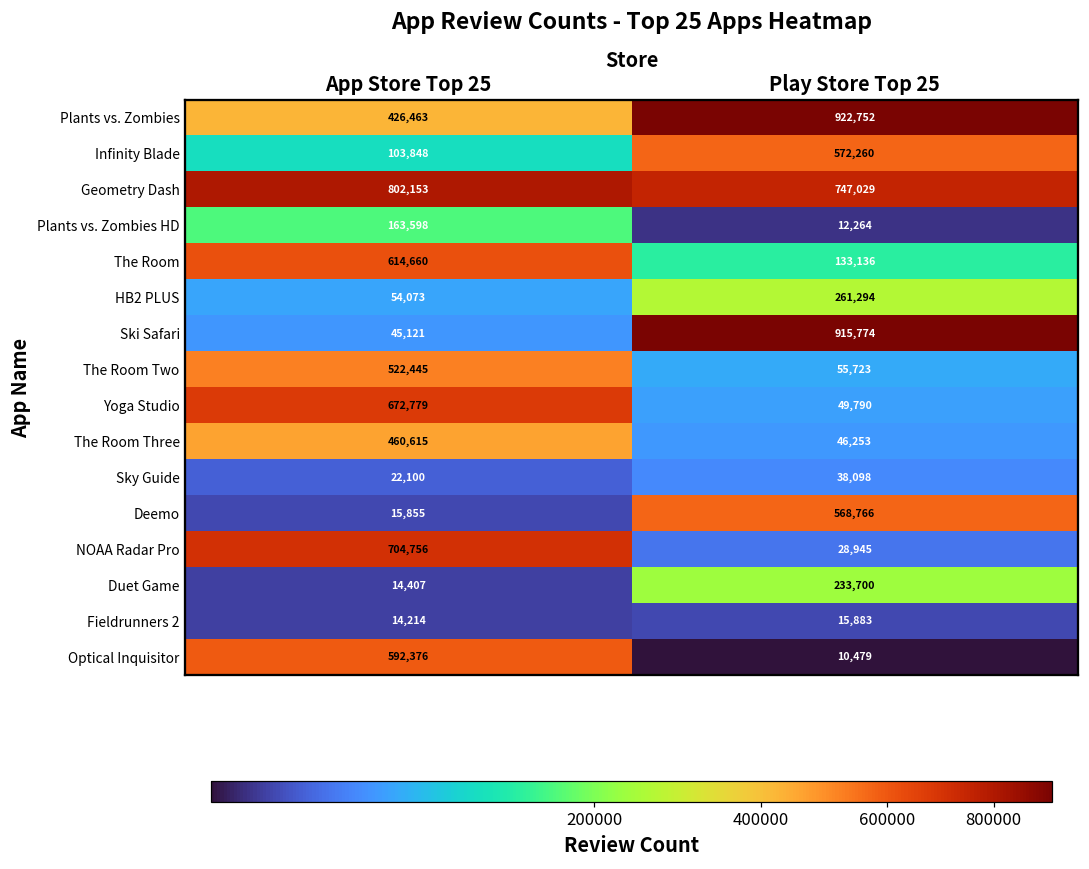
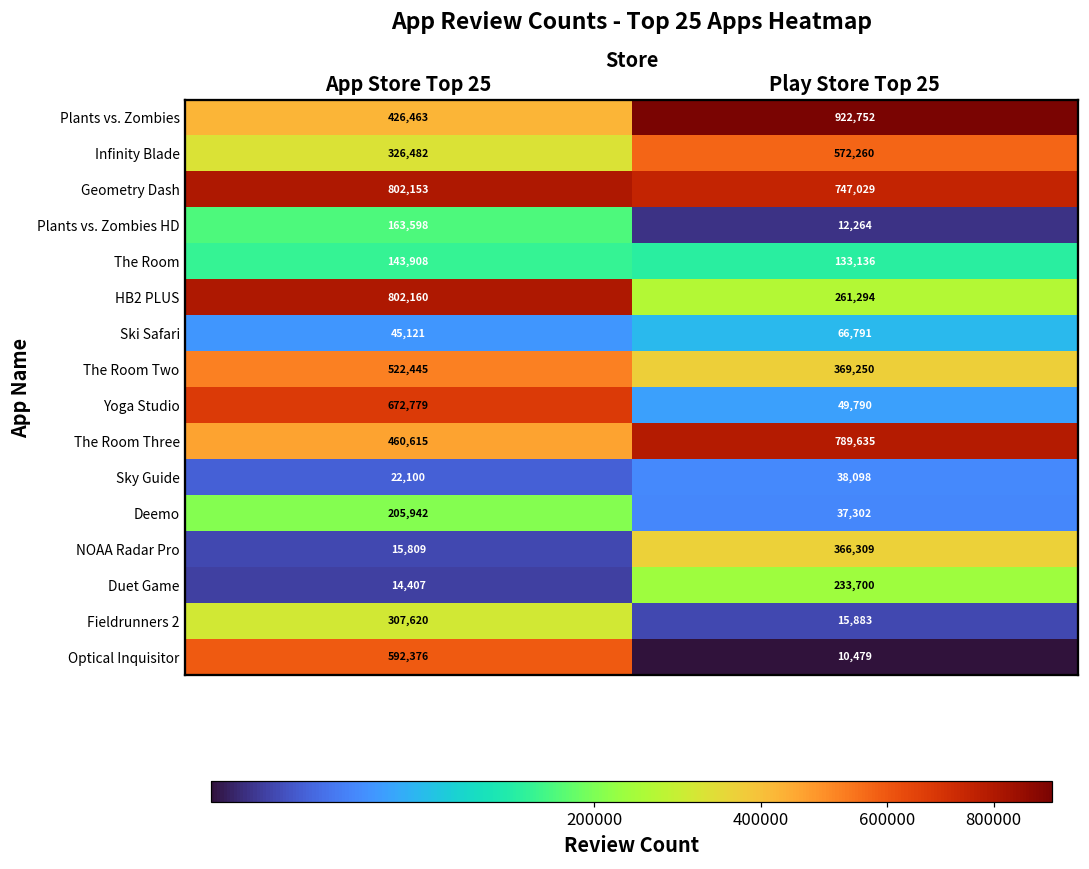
Infinity Blade, App Store Top 25: 103,848 -> 326,482
The Room, App Store Top 25: 614,660 -> 143,908
HB2 PLUS, App Store Top 25: 54,073 -> 802,160
Ski Safari, Play Store Top 25: 915,774 -> 66,791
The Room Two, Play Store Top 25: 55,723 -> 369,250
The Room Three, Play Store Top 25: 46,253 -> 789,635
Deemo, App Store Top 25: 15,855 -> 205,942
Deemo, Play Store Top 25: 568,766 -> 37,302
NOAA Radar Pro, App Store Top 25: 704,756 -> 15,809
NOAA Radar Pro, Play Store Top 25: 28,945 -> 366,309
Fieldrunners 2, App Store Top 25: 14,214 -> 307,620
